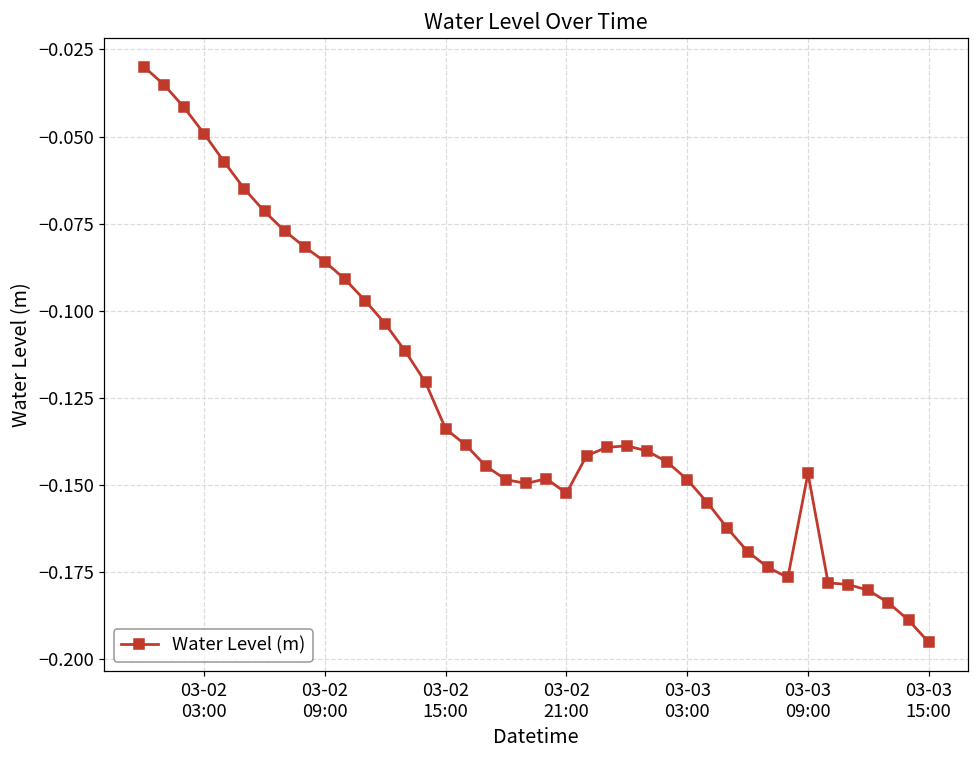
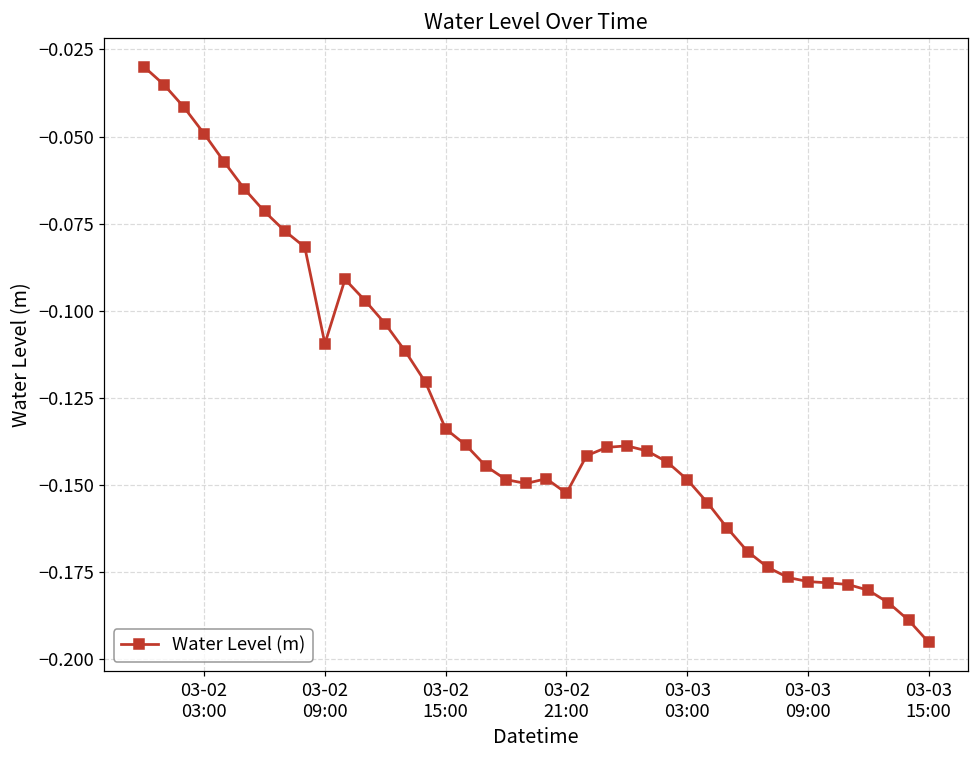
03-02 09:00: -0.086 -> -0.109
03-03 09:00: -0.147 -> -0.178
